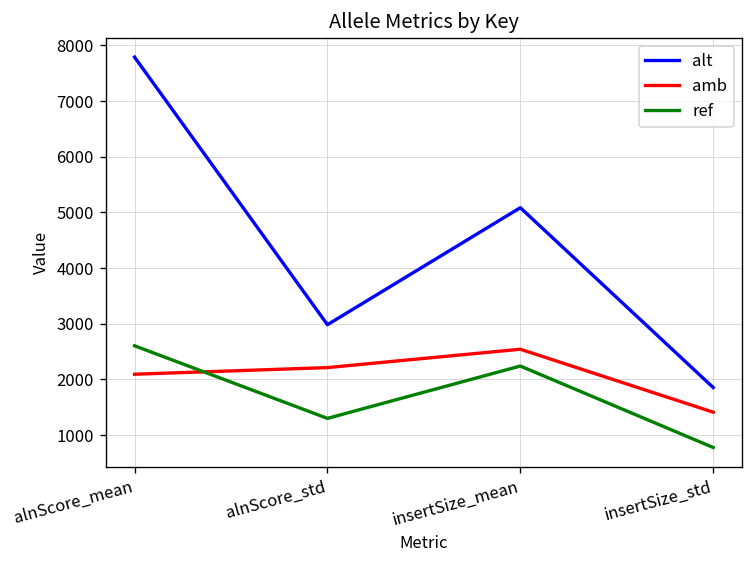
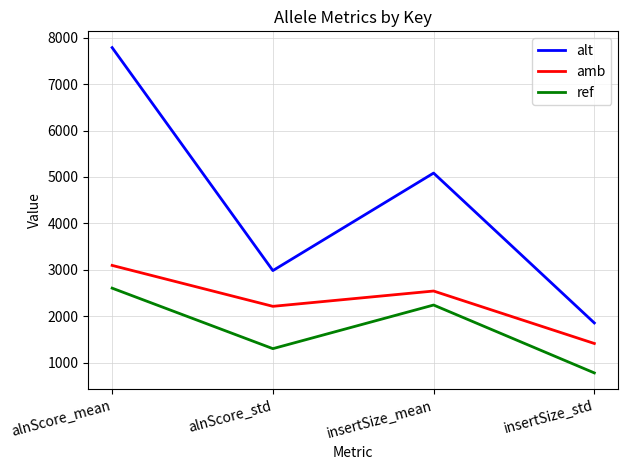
amb, alnScore_mean: 2100 -> 3100
